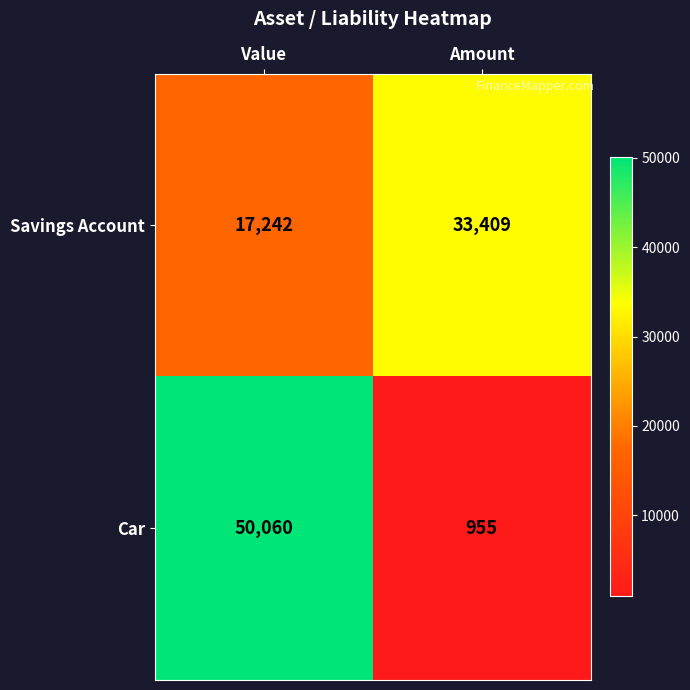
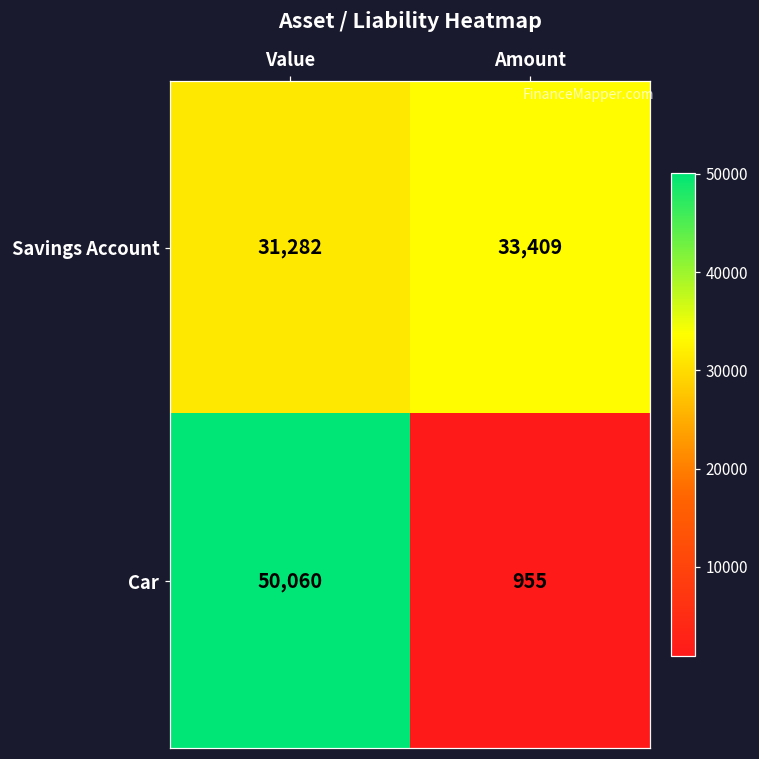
Savings Account, Value: 17,242 -> 31,282
